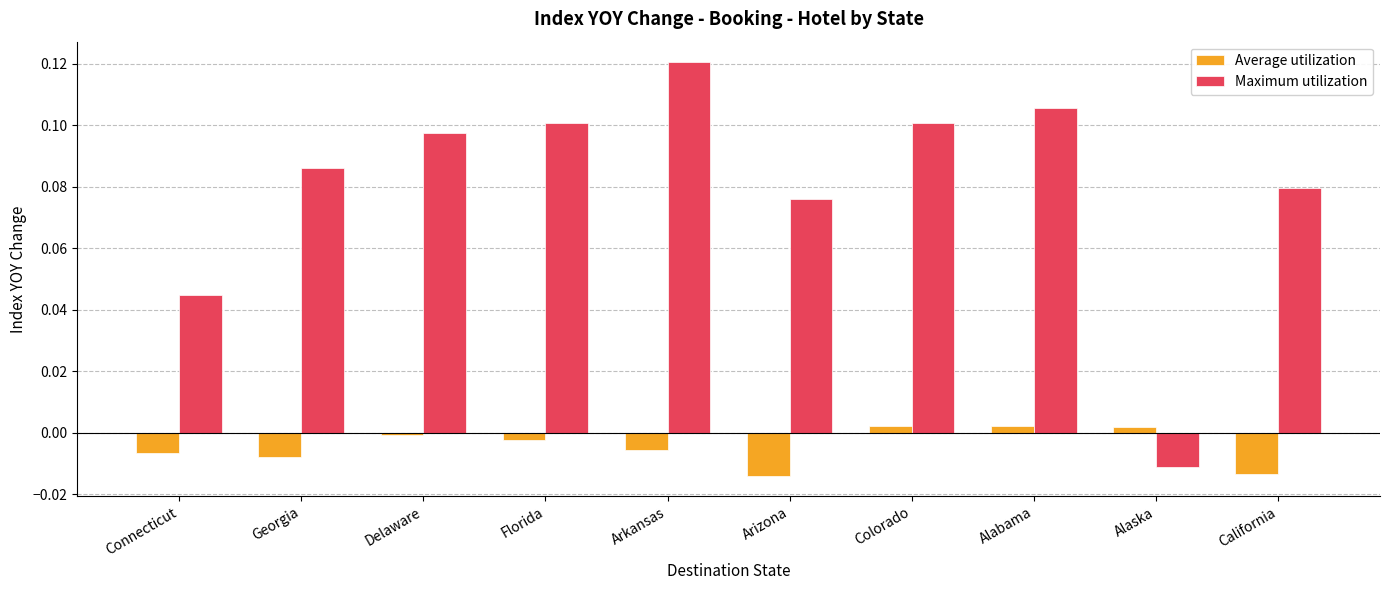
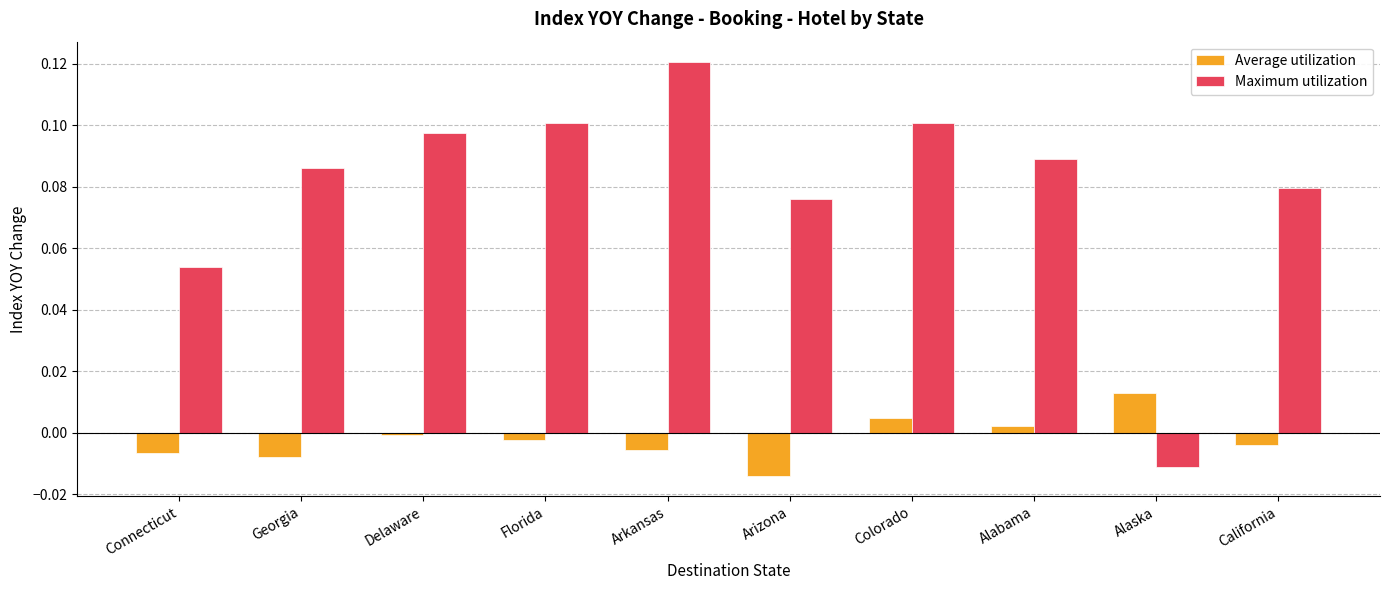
Maximum utilization, Connecticut: 0.045 -> 0.054
Average utilization, Colorado: 0.002 -> 0.005
Maximum utilization, Alabama: 0.106 -> 0.089
Average utilization, Alaska: 0.002 -> 0.013
Average utilization, California: -0.013 -> -0.004
